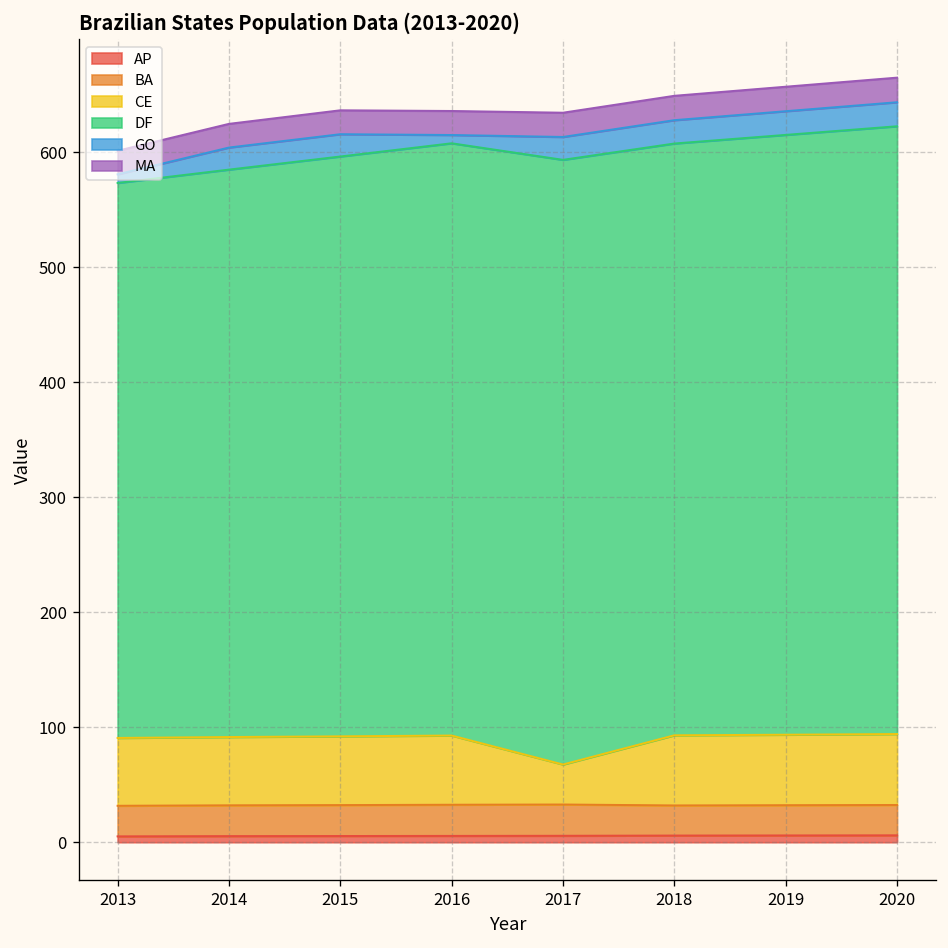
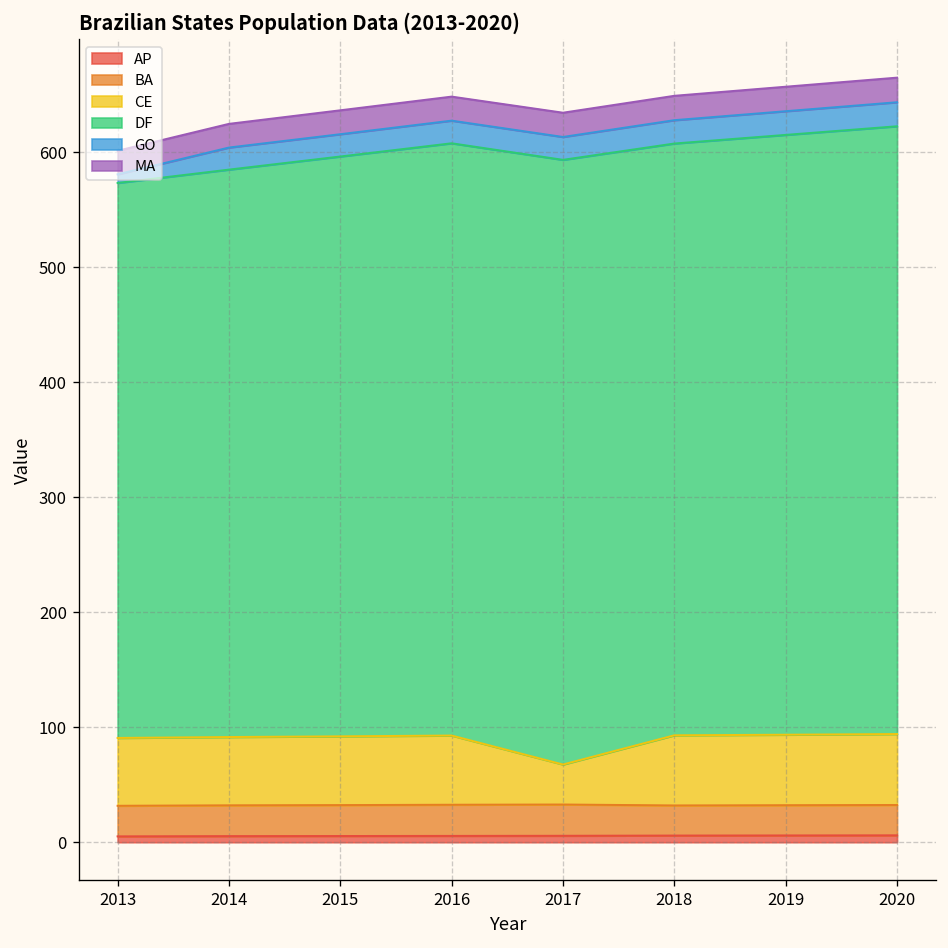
GO, 2016: 10 -> 20
